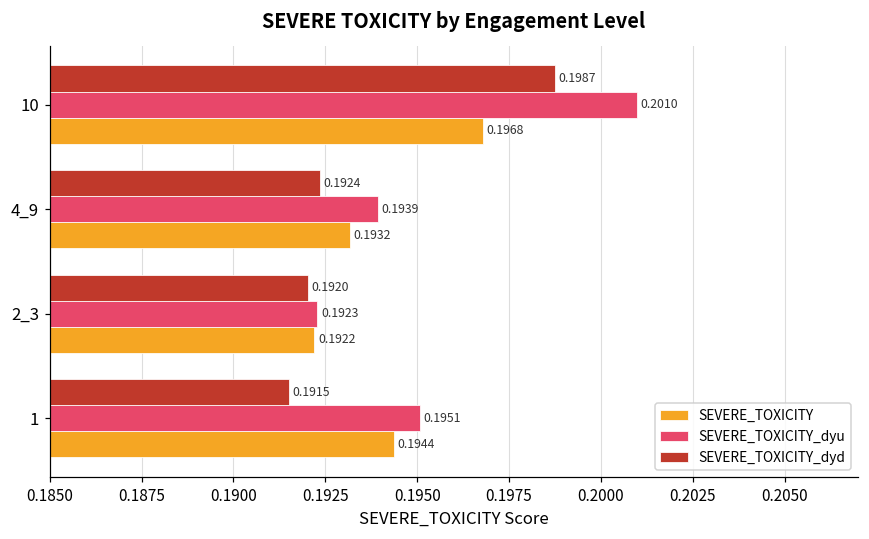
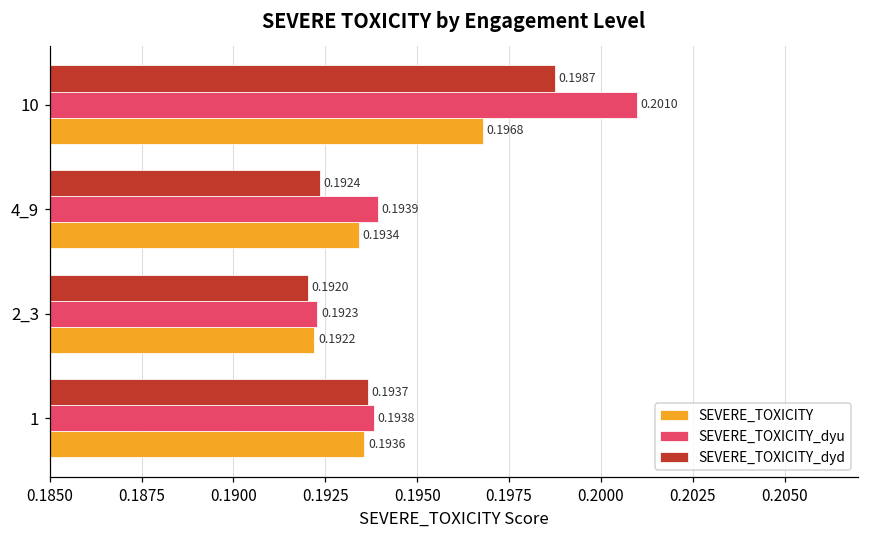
SEVERE_TOXICITY, 4_9: 0.1932 -> 0.1934
SEVERE_TOXICITY_dyd, 1: 0.1915 -> 0.1937
SEVERE_TOXICITY_dyu, 1: 0.1951 -> 0.1938
SEVERE_TOXICITY, 1: 0.1944 -> 0.1936
